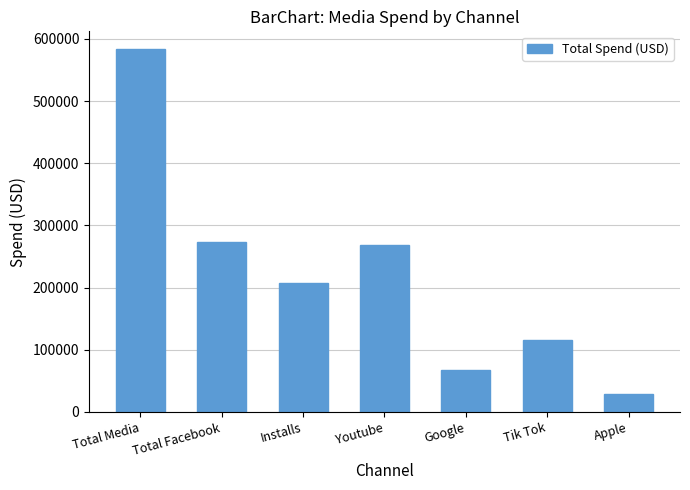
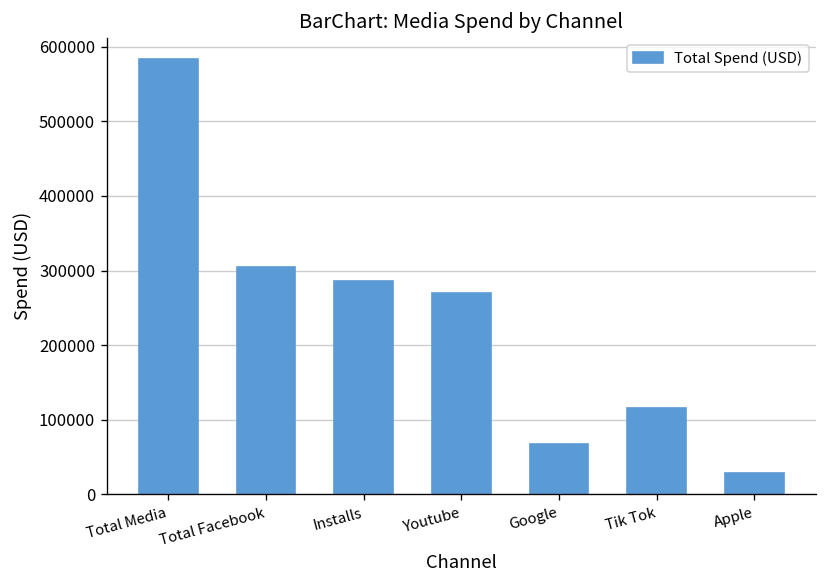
Total Facebook: 270000 -> 310000
Installs: 210000 -> 290000
